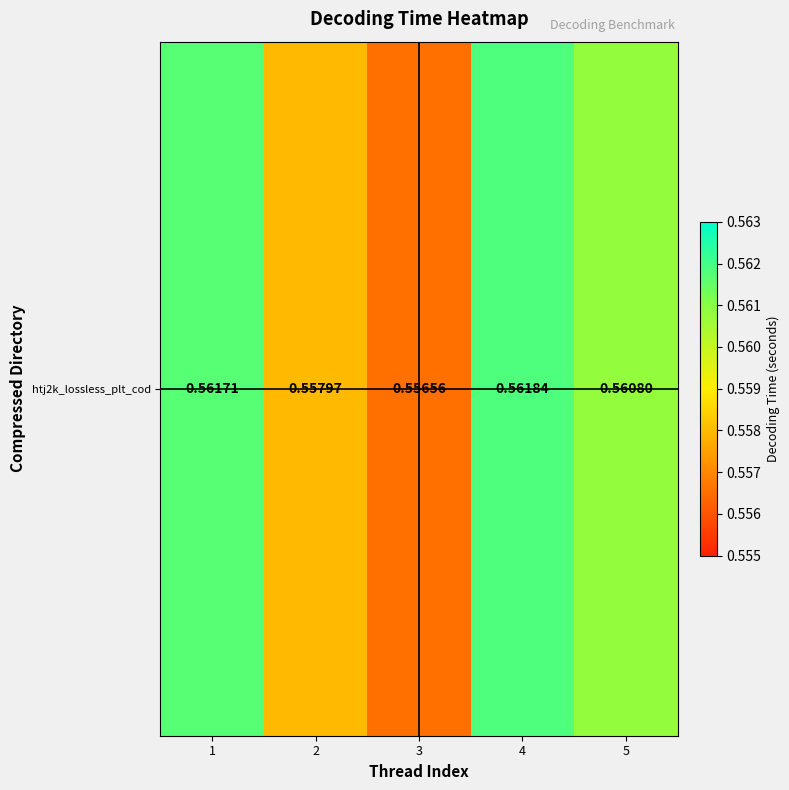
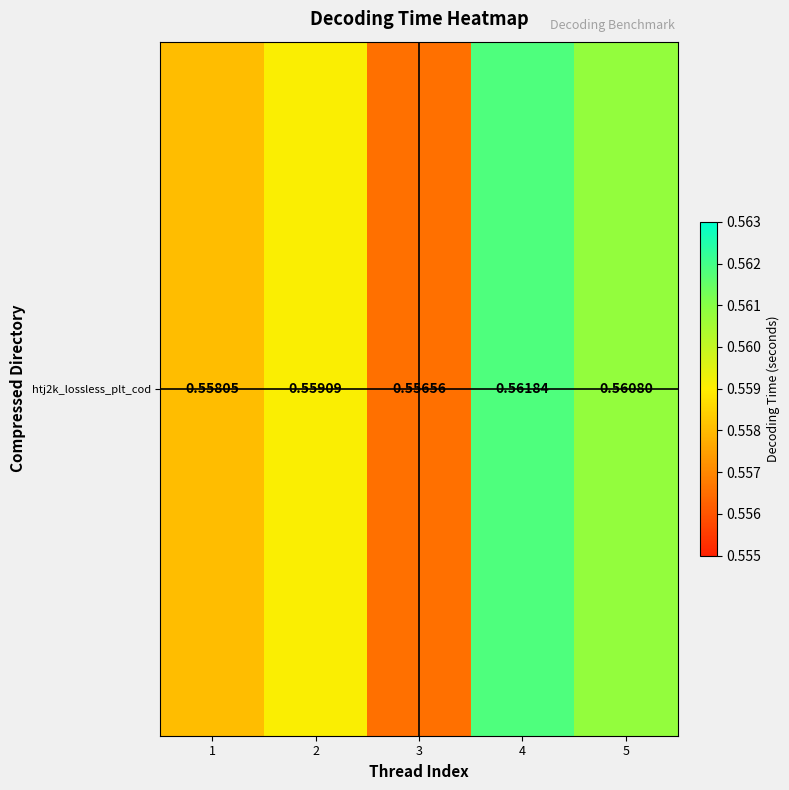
htj2k_lossless_plt_cod, 1: 0.56171 -> 0.55805
htj2k_lossless_plt_cod, 2: 0.55797 -> 0.55909
